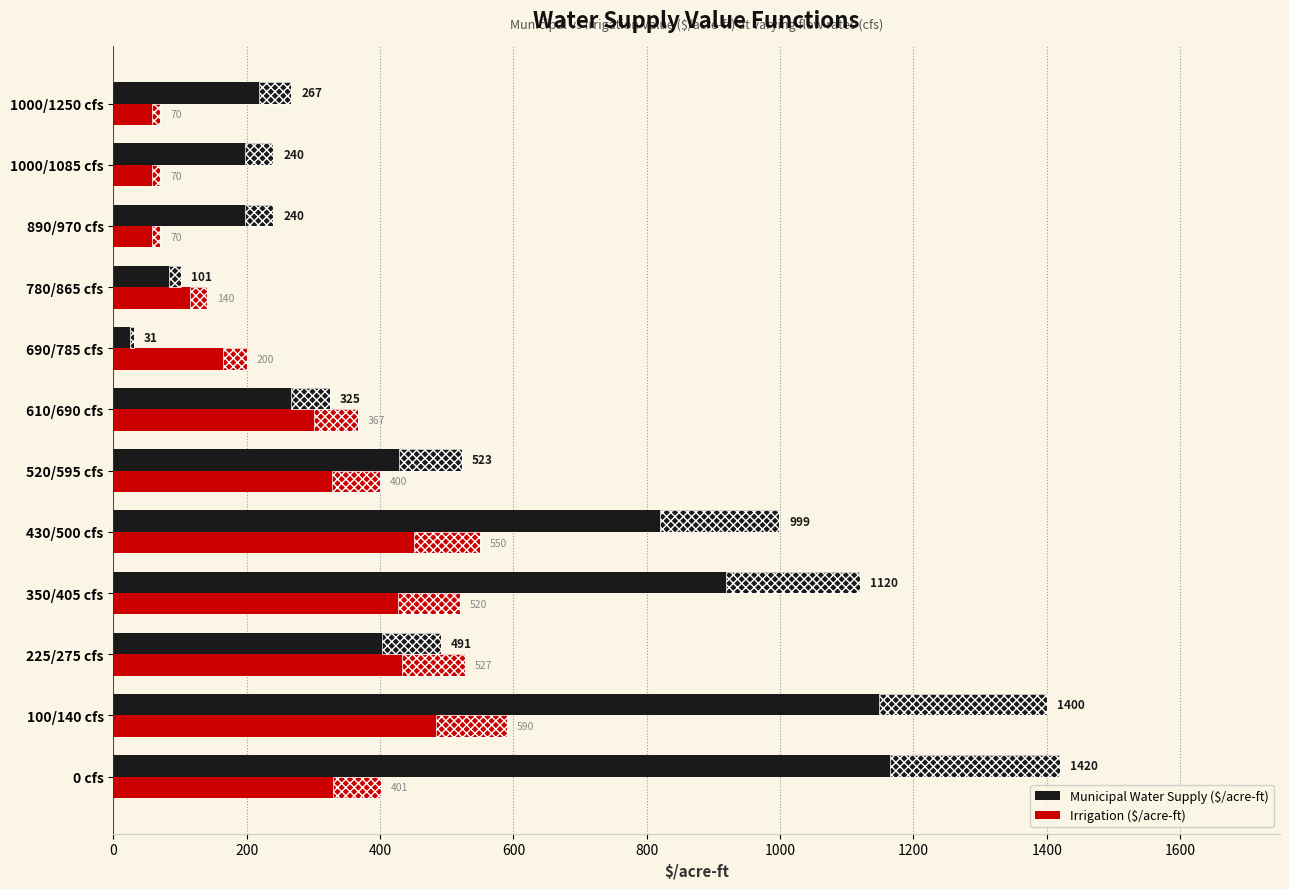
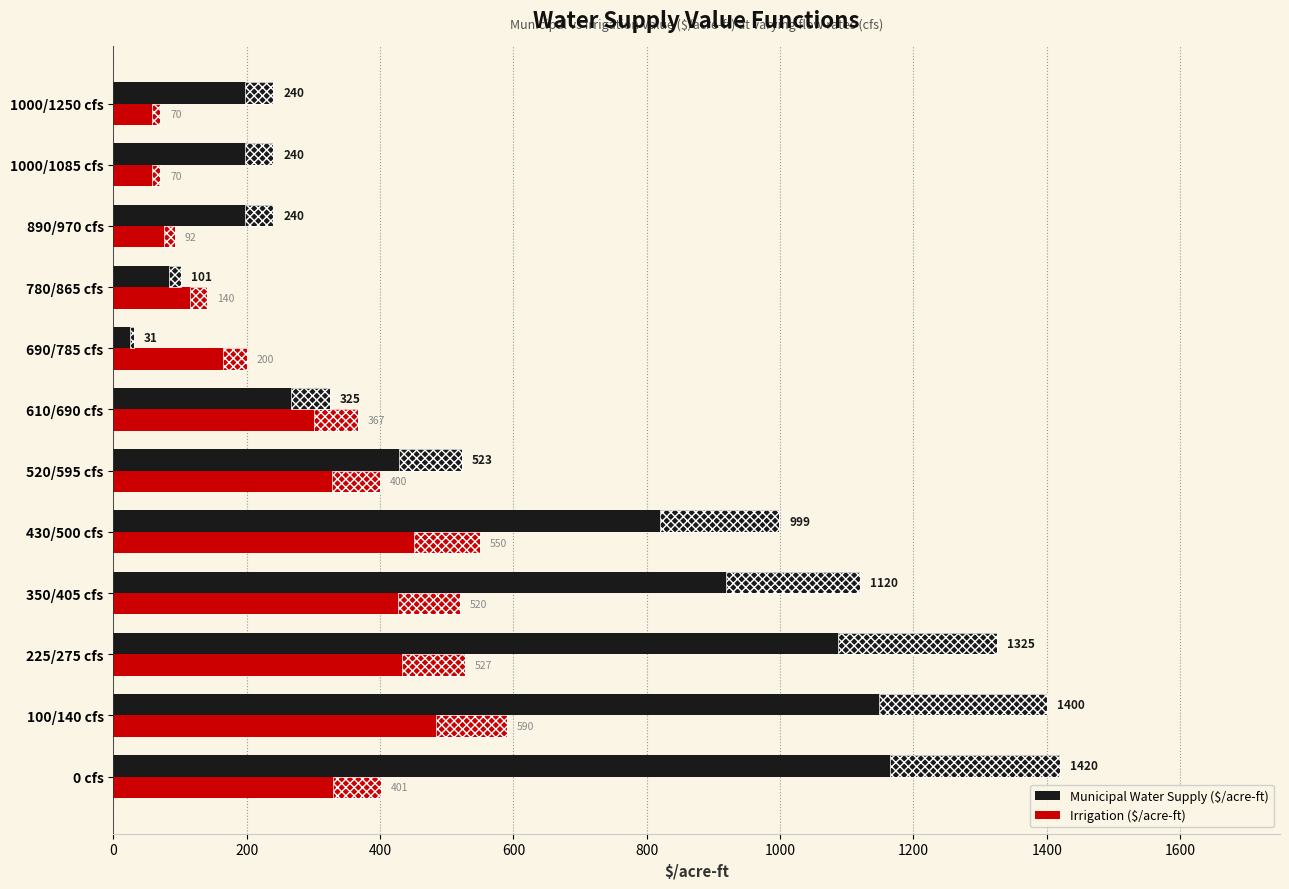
Municipal Water Supply ($/acre-ft), 1000/1250 cfs: 267 -> 240
Irrigation ($/acre-ft), 890/970 cfs: 70 -> 92
Municipal Water Supply ($/acre-ft), 225/275 cfs: 491 -> 1325
